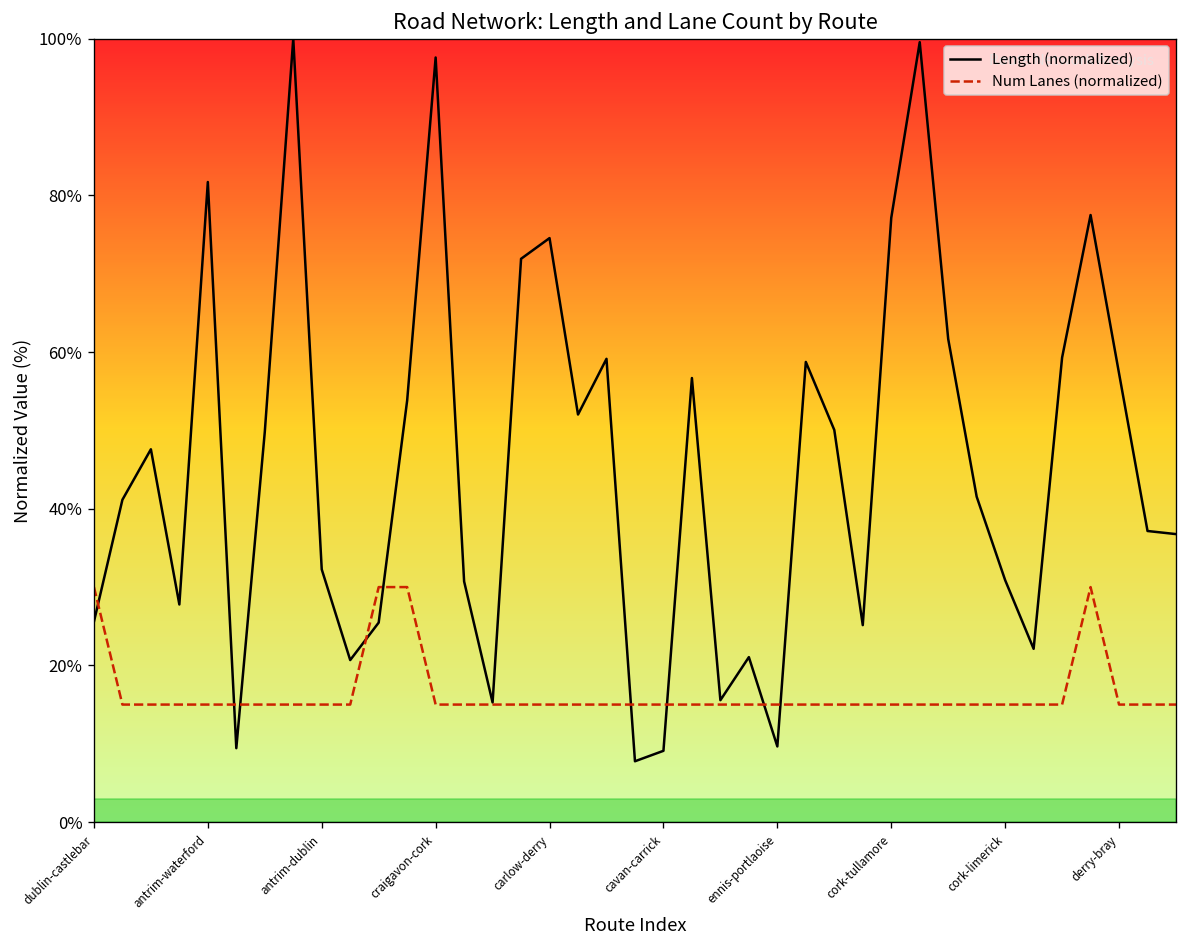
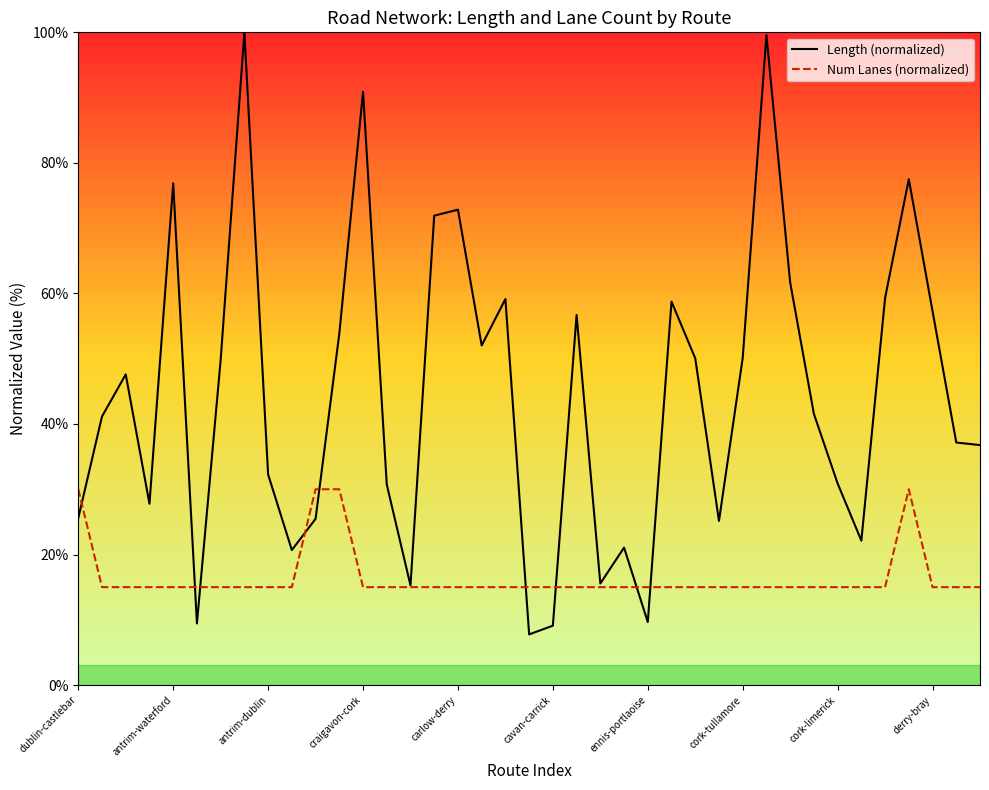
Length (normalized), antrim-waterford: 82% -> 77%
Length (normalized), craigavon-cork: 98% -> 91%
Length (normalized), carlow-derry: 75% -> 73%
Length (normalized), cork-tullamore: 77% -> 50%
